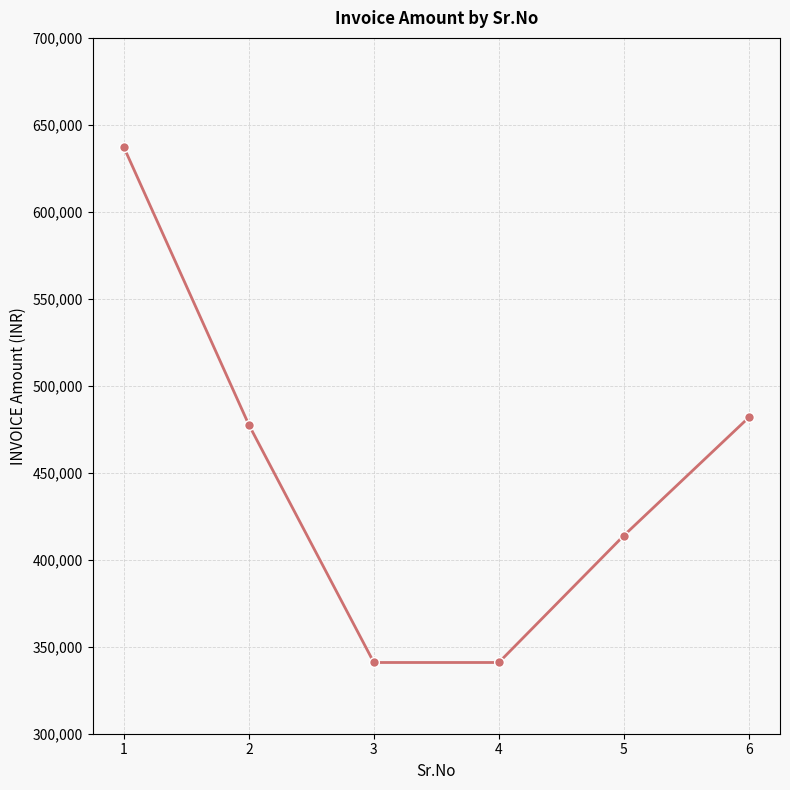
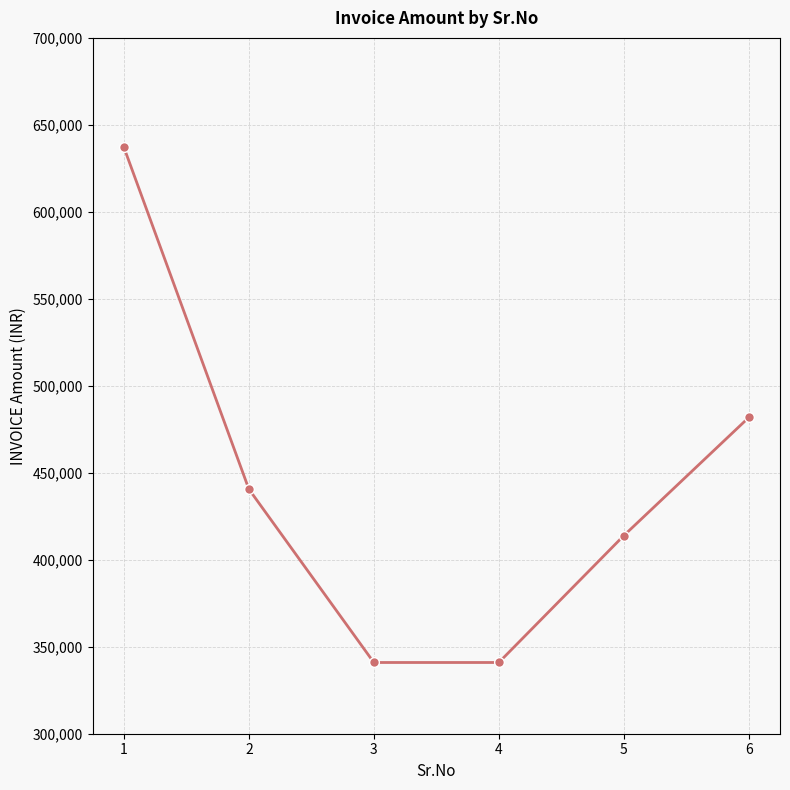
2: 478,000 -> 441,000
